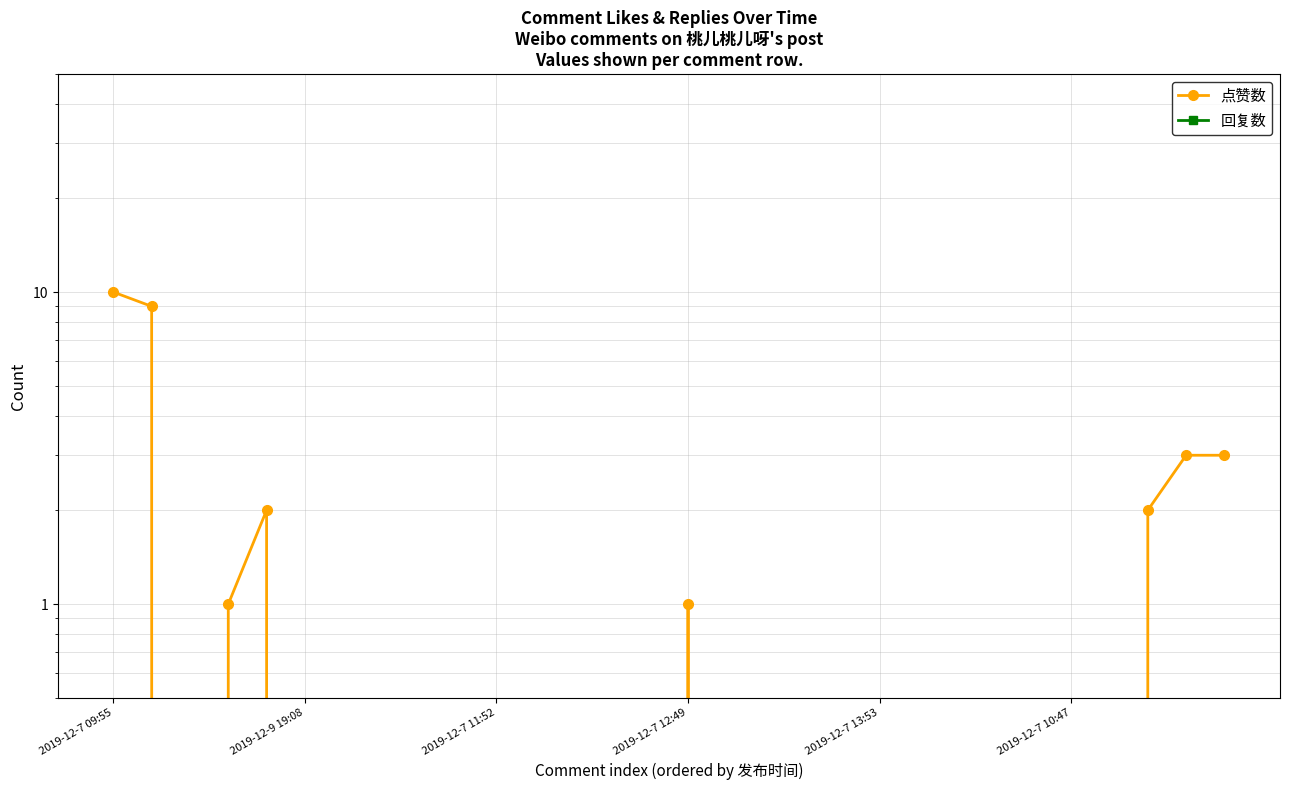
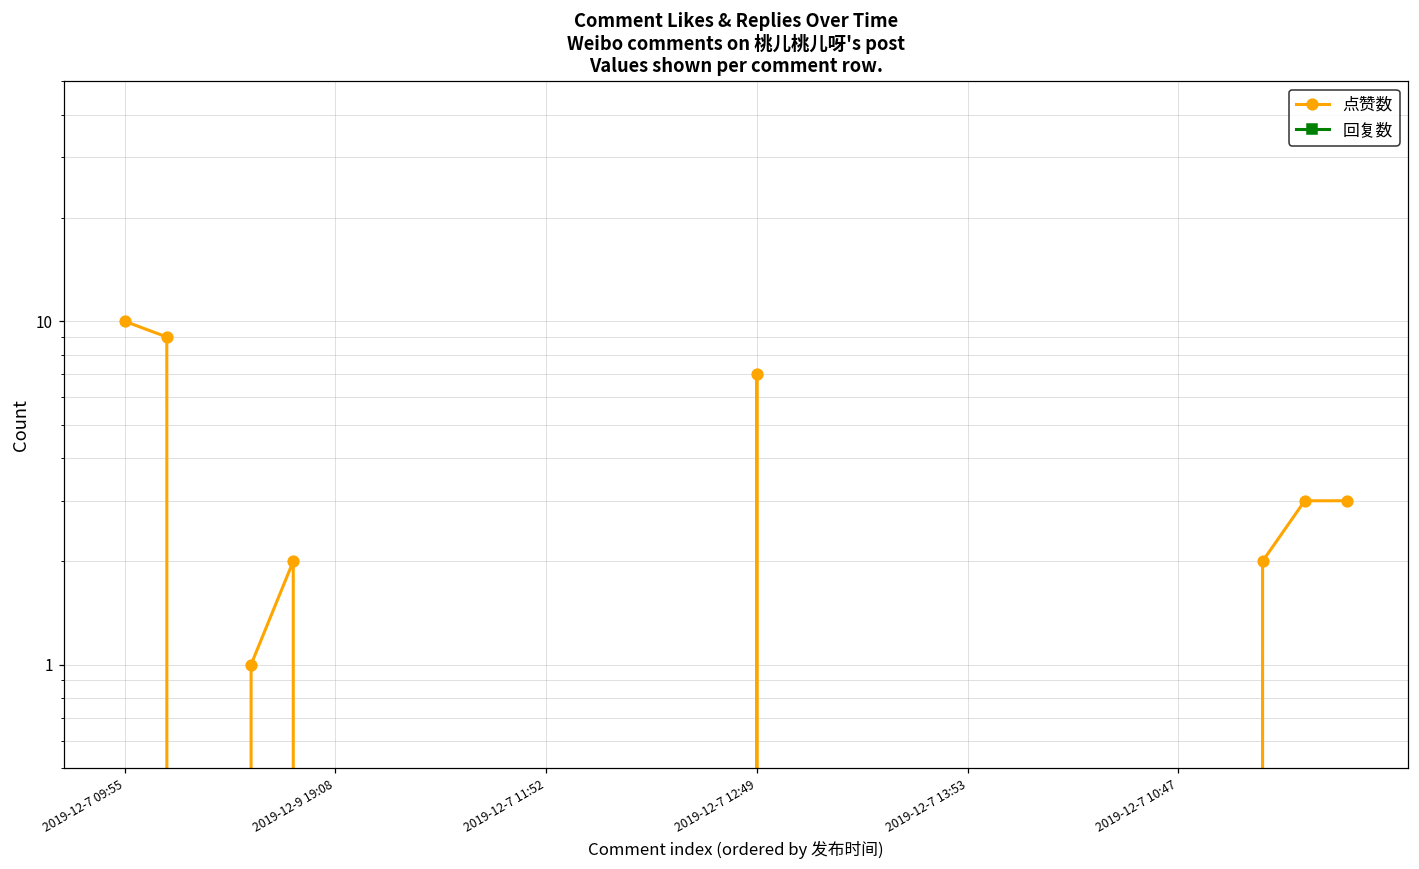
点赞数, 2019-12-7 12:49: 1 -> 7
